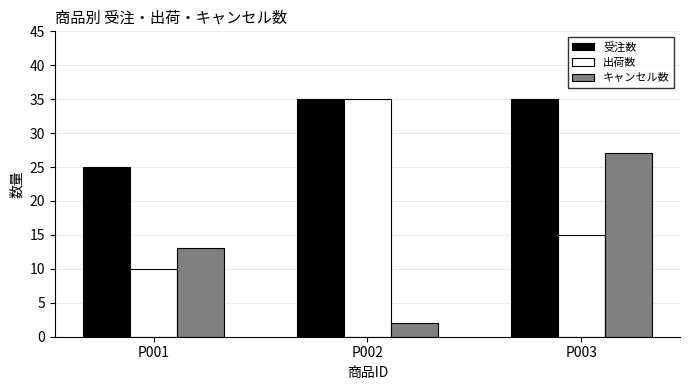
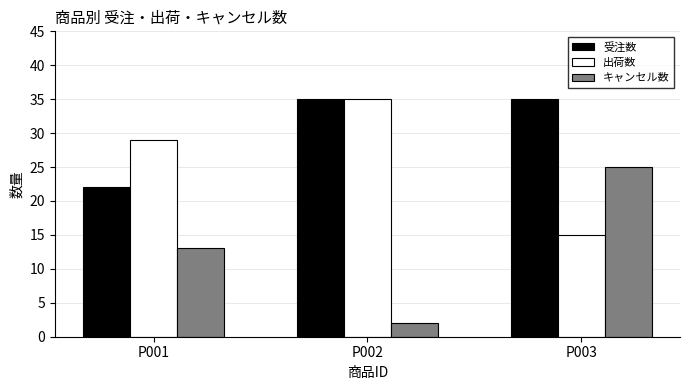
受注数, P001: 25 -> 22
出荷数, P001: 10 -> 29
キャンセル数, P003: 27 -> 25
